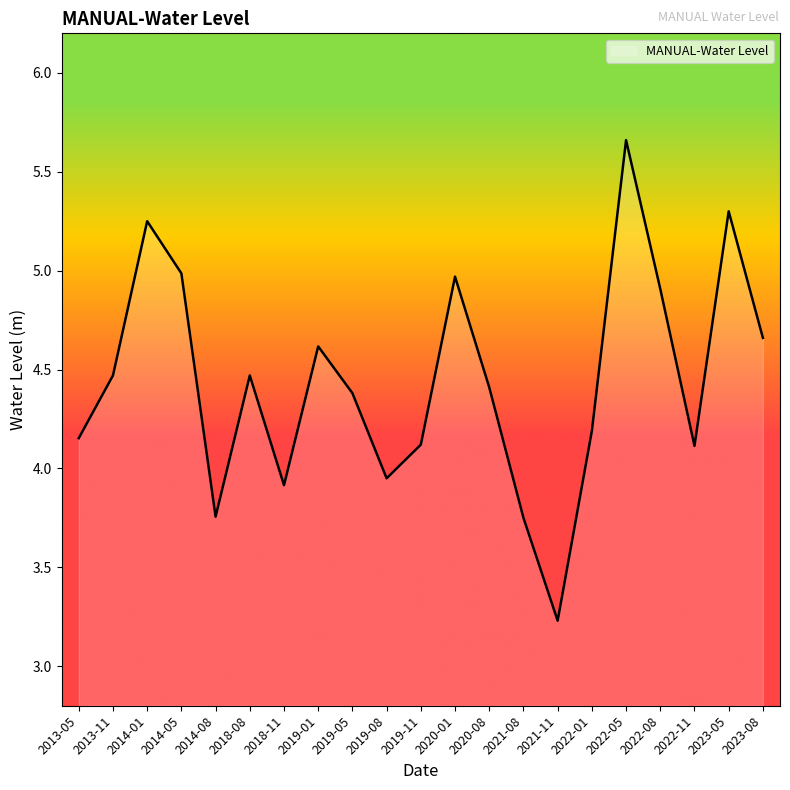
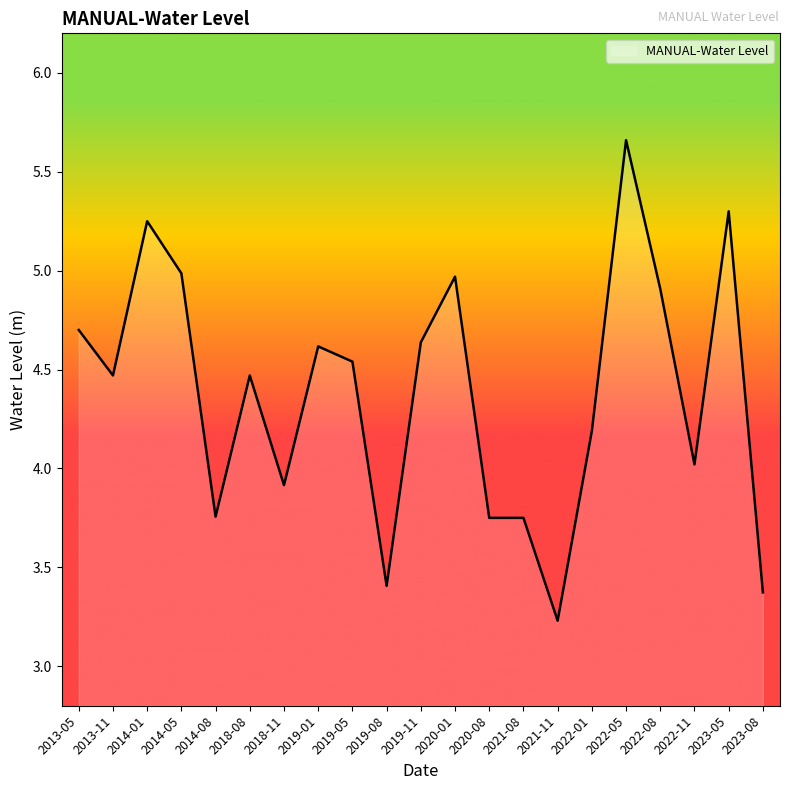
2013-05: 4.15 -> 4.70
2019-05: 4.38 -> 4.54
2019-08: 3.95 -> 3.41
2019-11: 4.12 -> 4.64
2020-08: 4.41 -> 3.75
2022-11: 4.11 -> 4.02
2023-08: 4.66 -> 3.37
